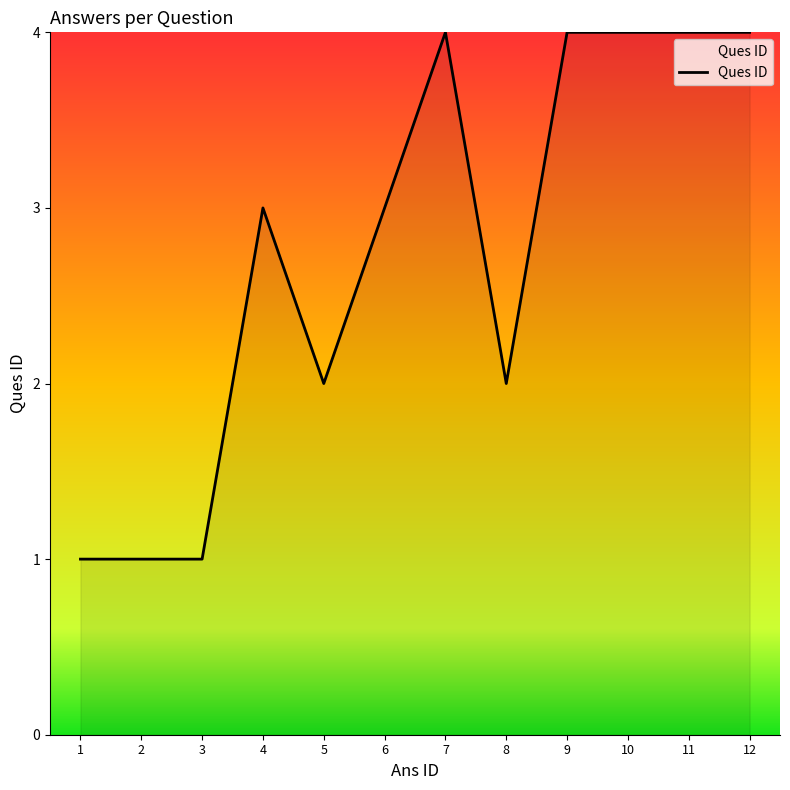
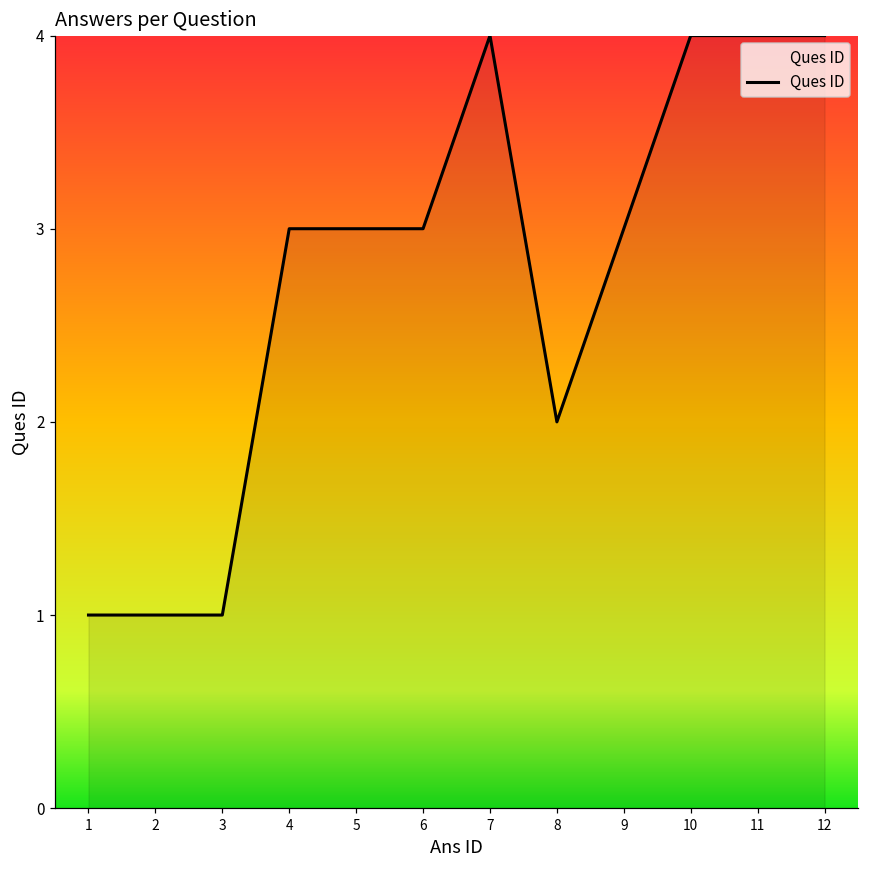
5: 2 -> 3
9: 4 -> 3
